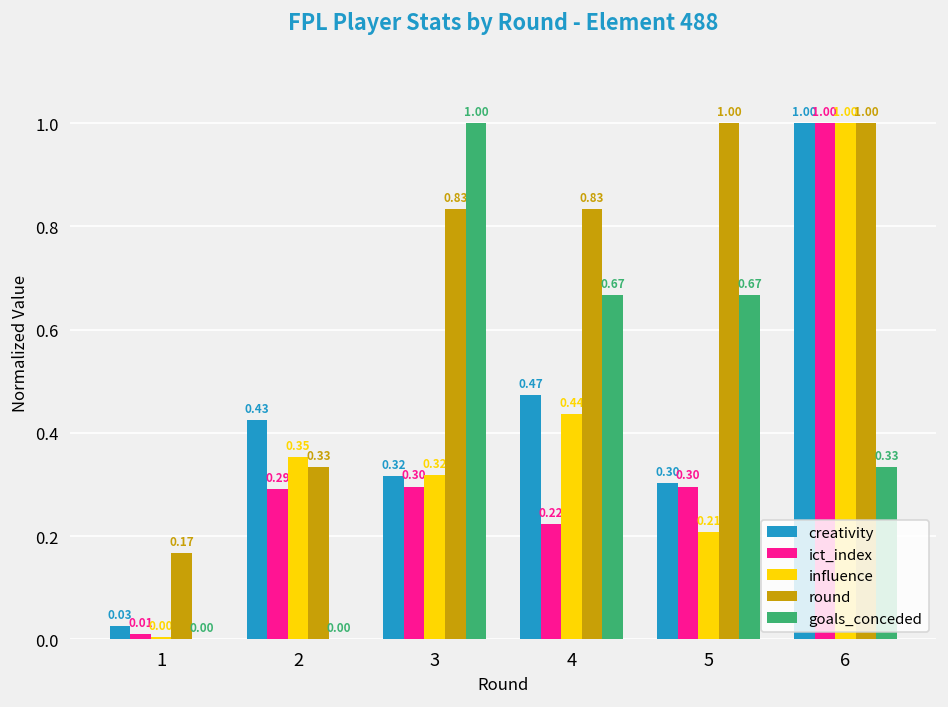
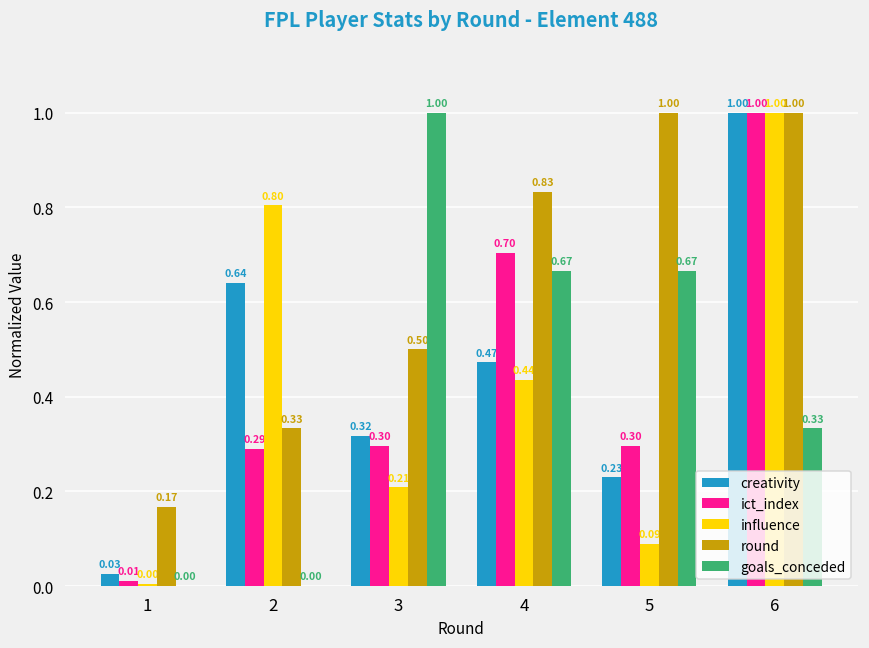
creativity, 2: 0.43 -> 0.64
influence, 2: 0.35 -> 0.80
influence, 3: 0.32 -> 0.21
round, 3: 0.83 -> 0.50
ict_index, 4: 0.22 -> 0.70
creativity, 5: 0.30 -> 0.23
influence, 5: 0.21 -> 0.09
